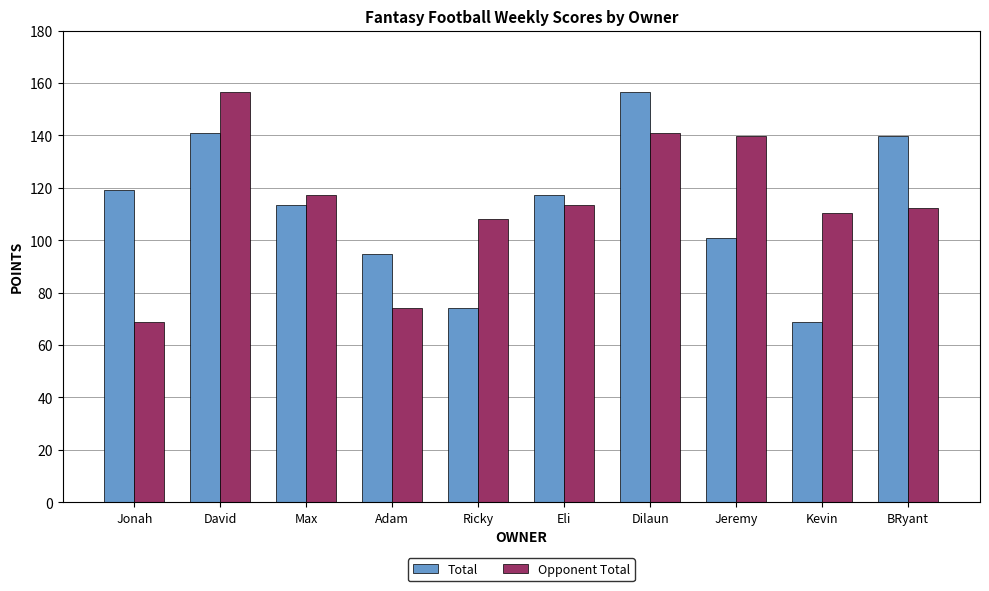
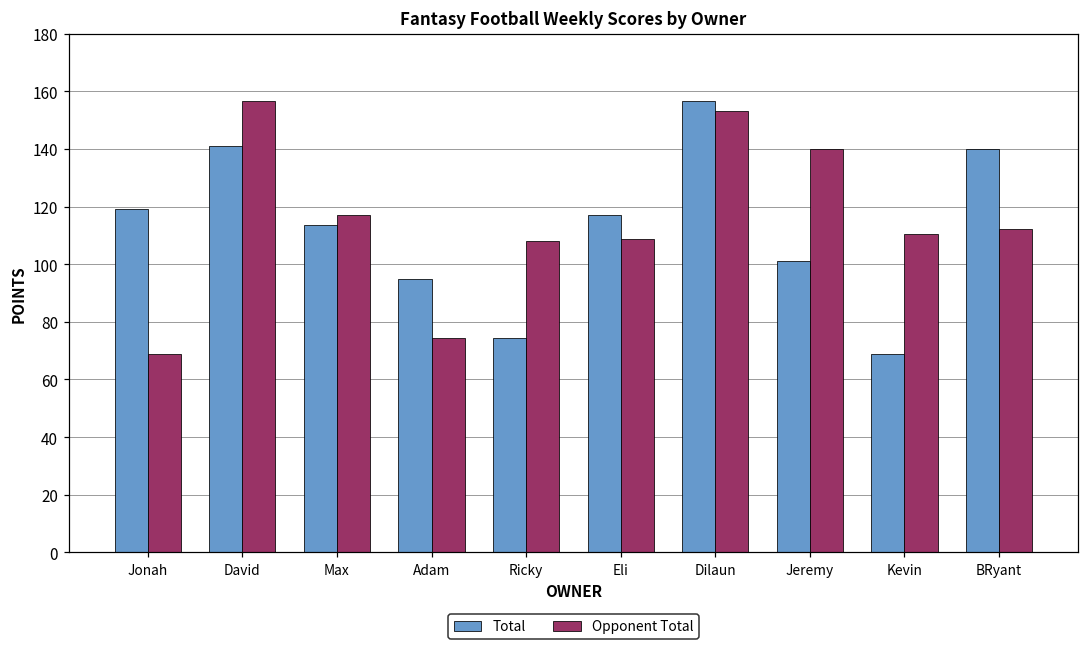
Opponent Total, Eli: 114 -> 109
Opponent Total, Dilaun: 141 -> 153
